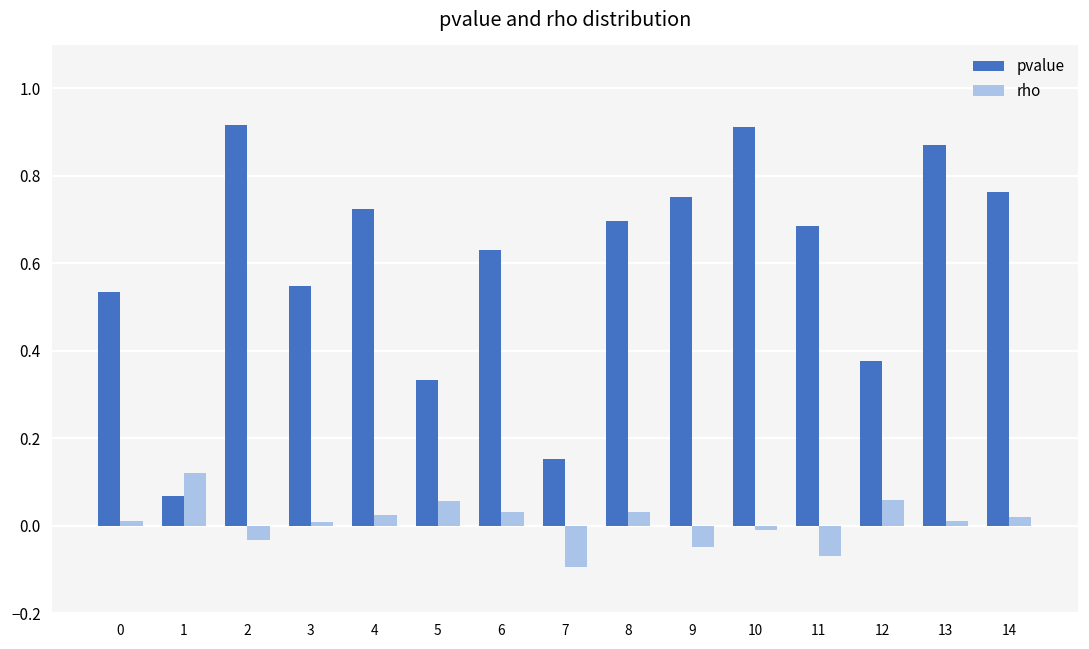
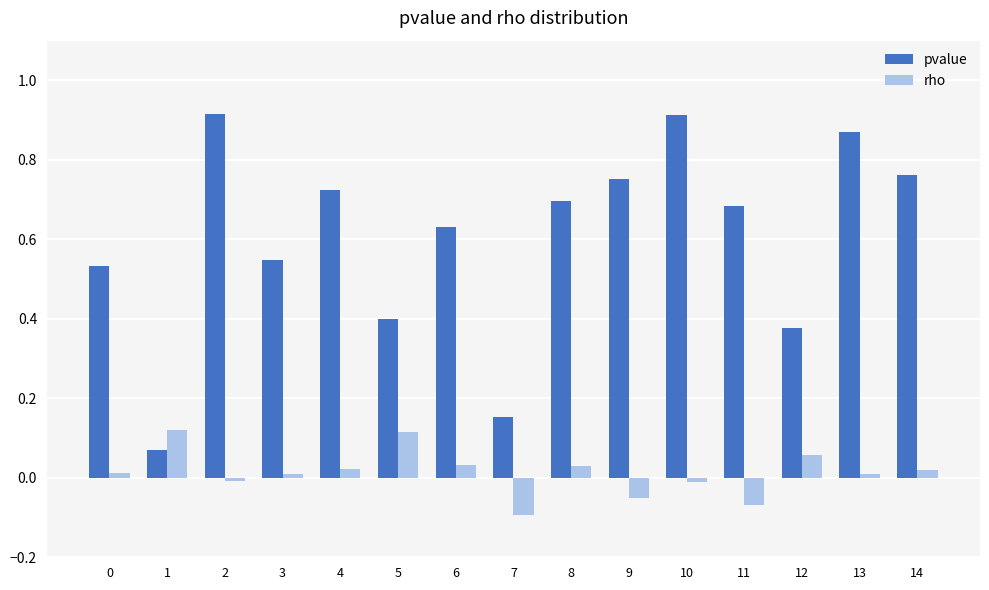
rho, 2: -0.03 -> -0.01
pvalue, 5: 0.33 -> 0.40
rho, 5: 0.06 -> 0.11
